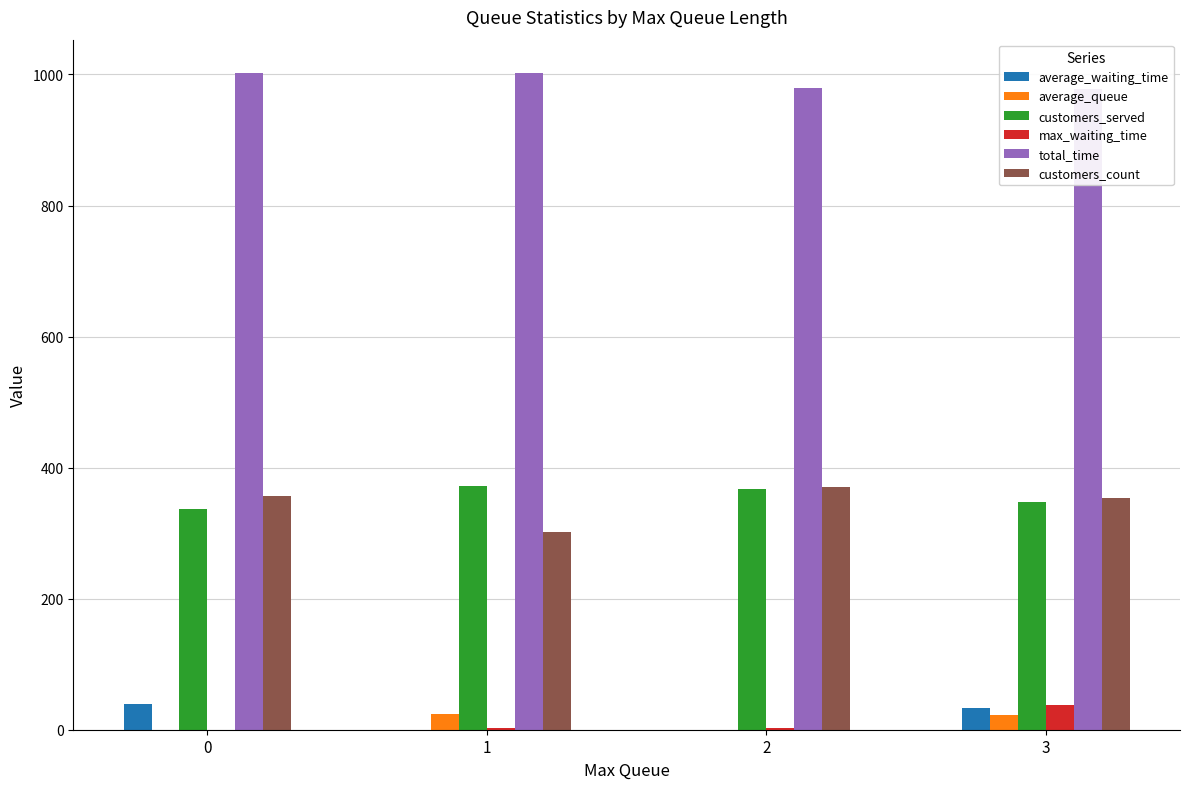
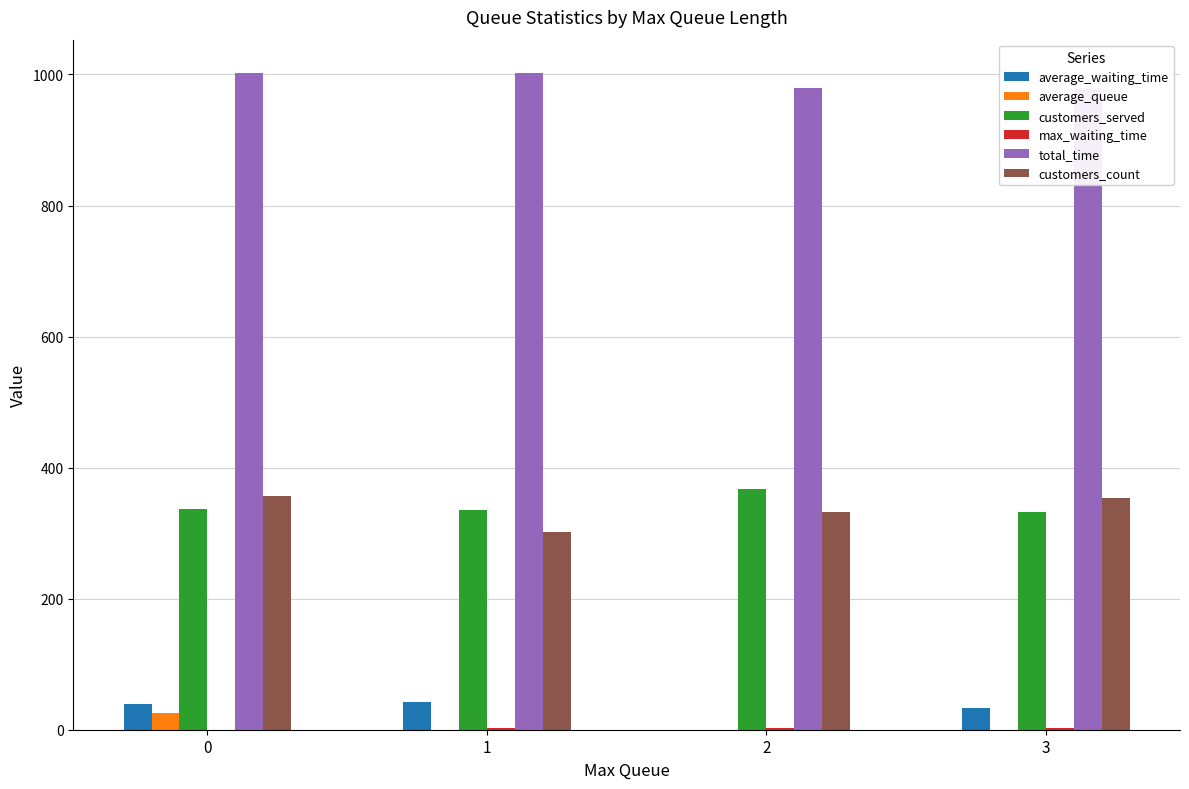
average_queue, 0: 0 -> 30
average_waiting_time, 1: 0 -> 40
average_queue, 1: 20 -> 0
customers_served, 1: 370 -> 340
customers_count, 2: 370 -> 330
average_queue, 3: 20 -> 0
customers_served, 3: 350 -> 330
max_waiting_time, 3: 40 -> 0
